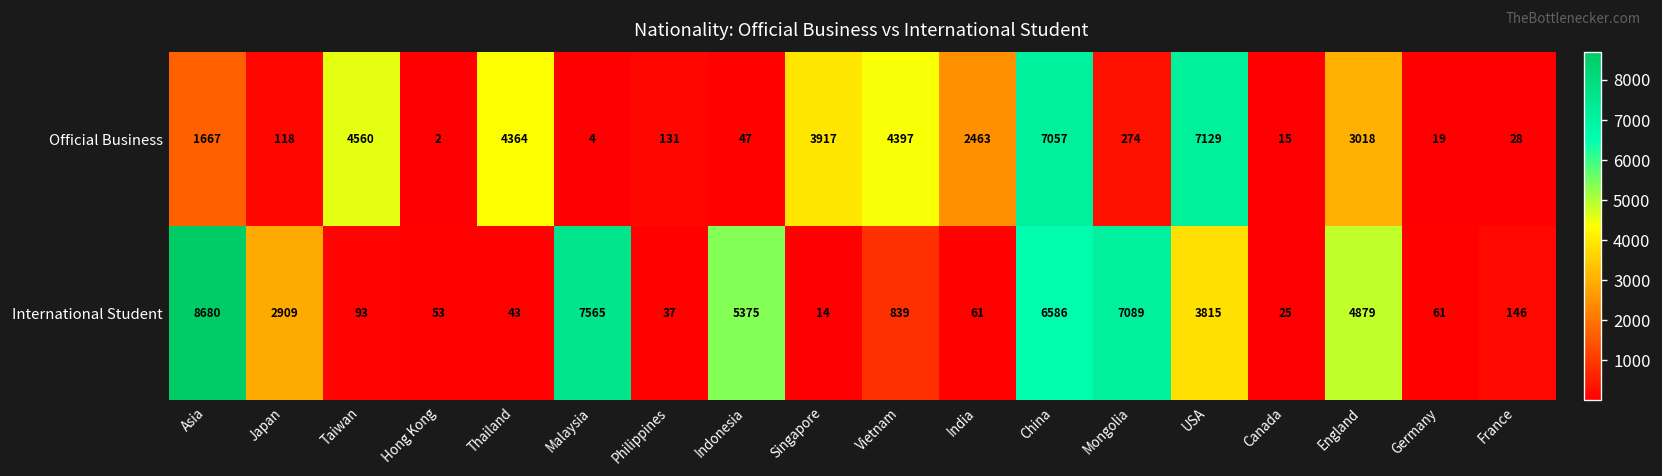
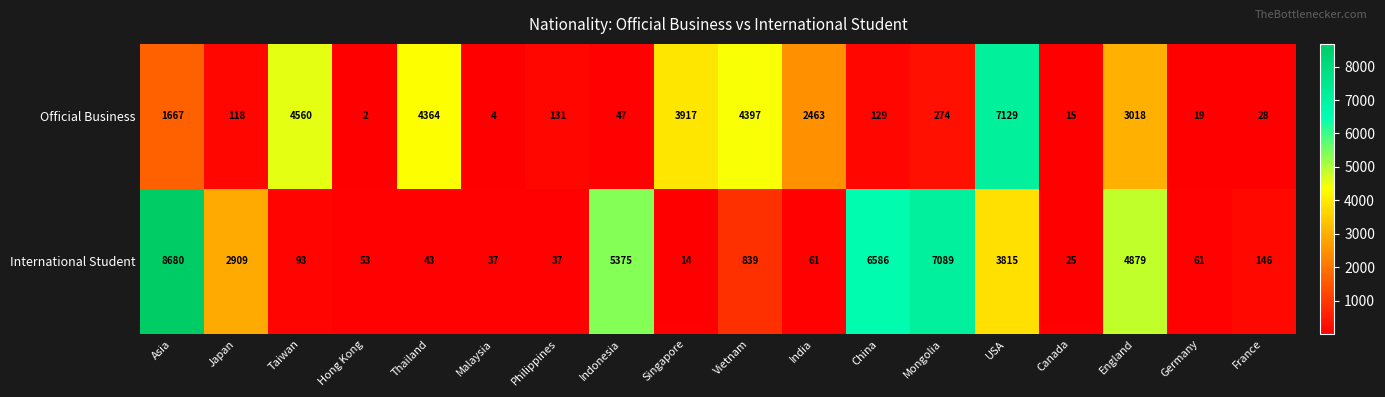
Official Business, China: 7057 -> 129
International Student, Malaysia: 7565 -> 37
